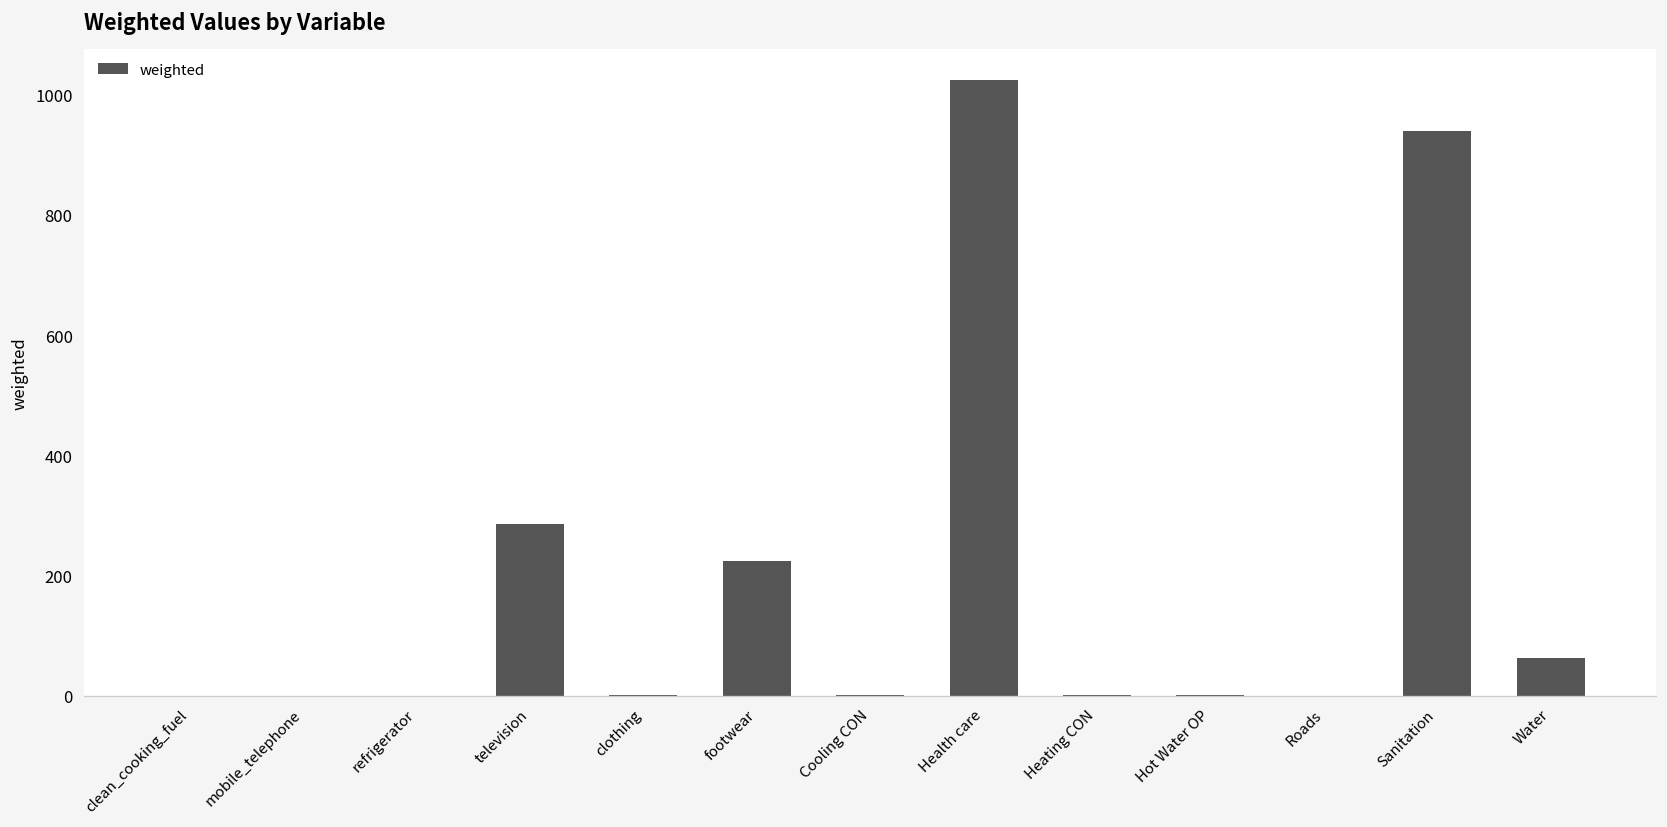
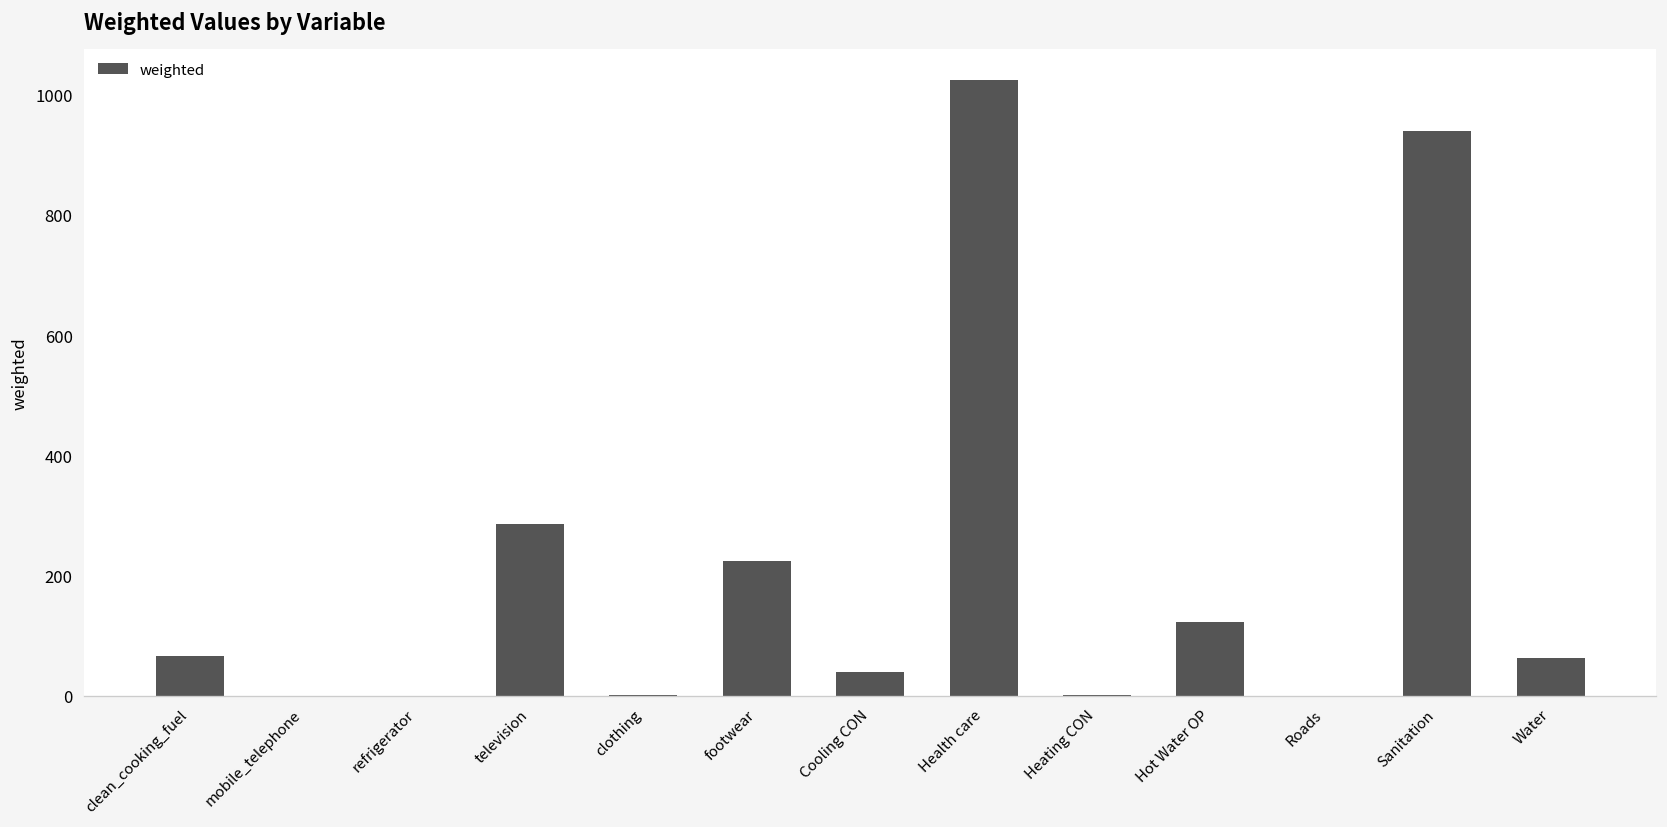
clean_cooking_fuel: 0 -> 70
Cooling CON: 0 -> 40
Hot Water OP: 0 -> 120
